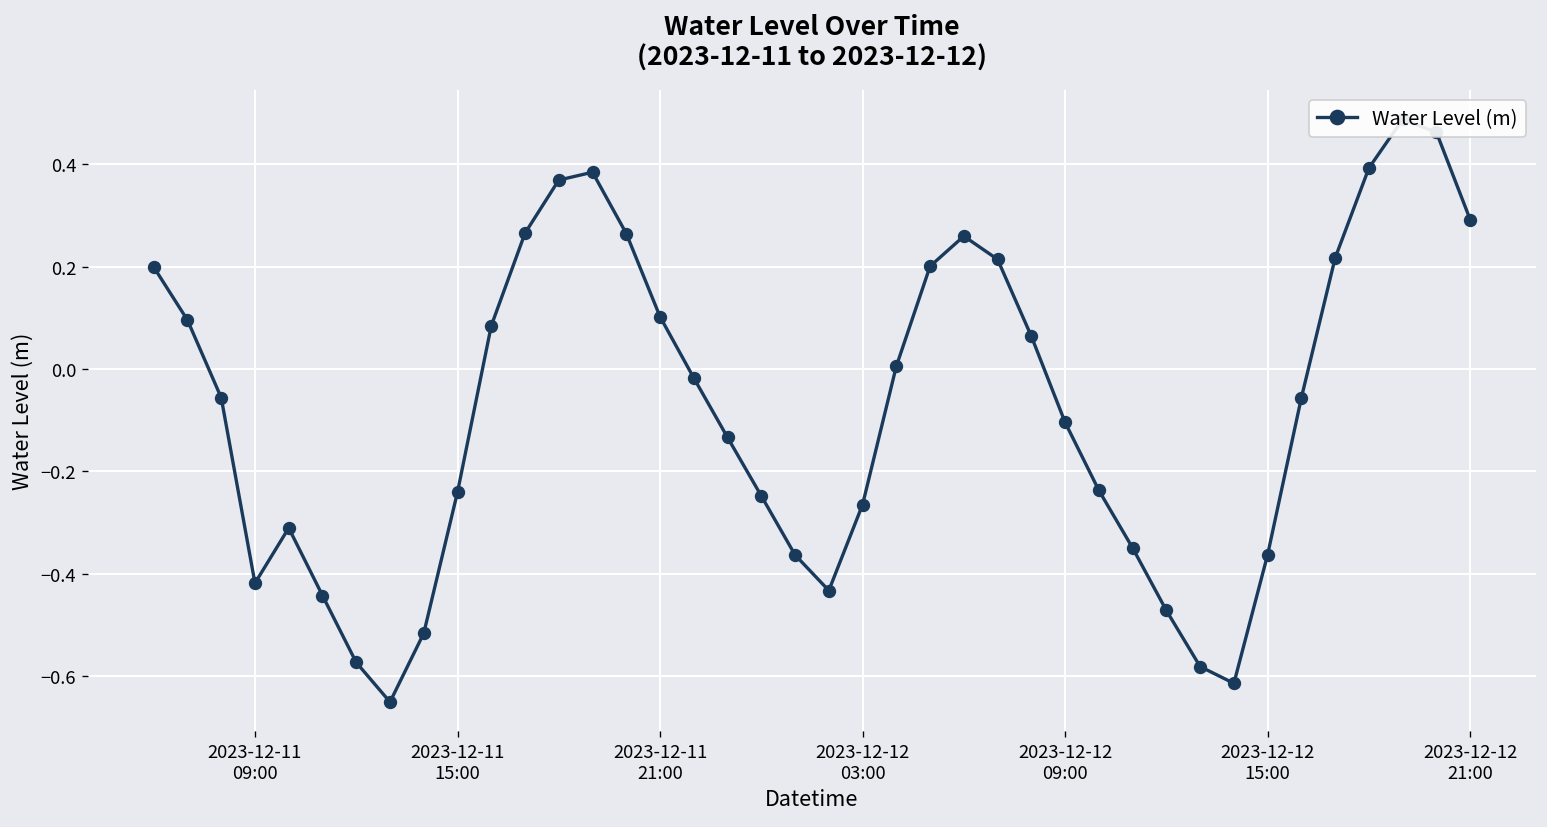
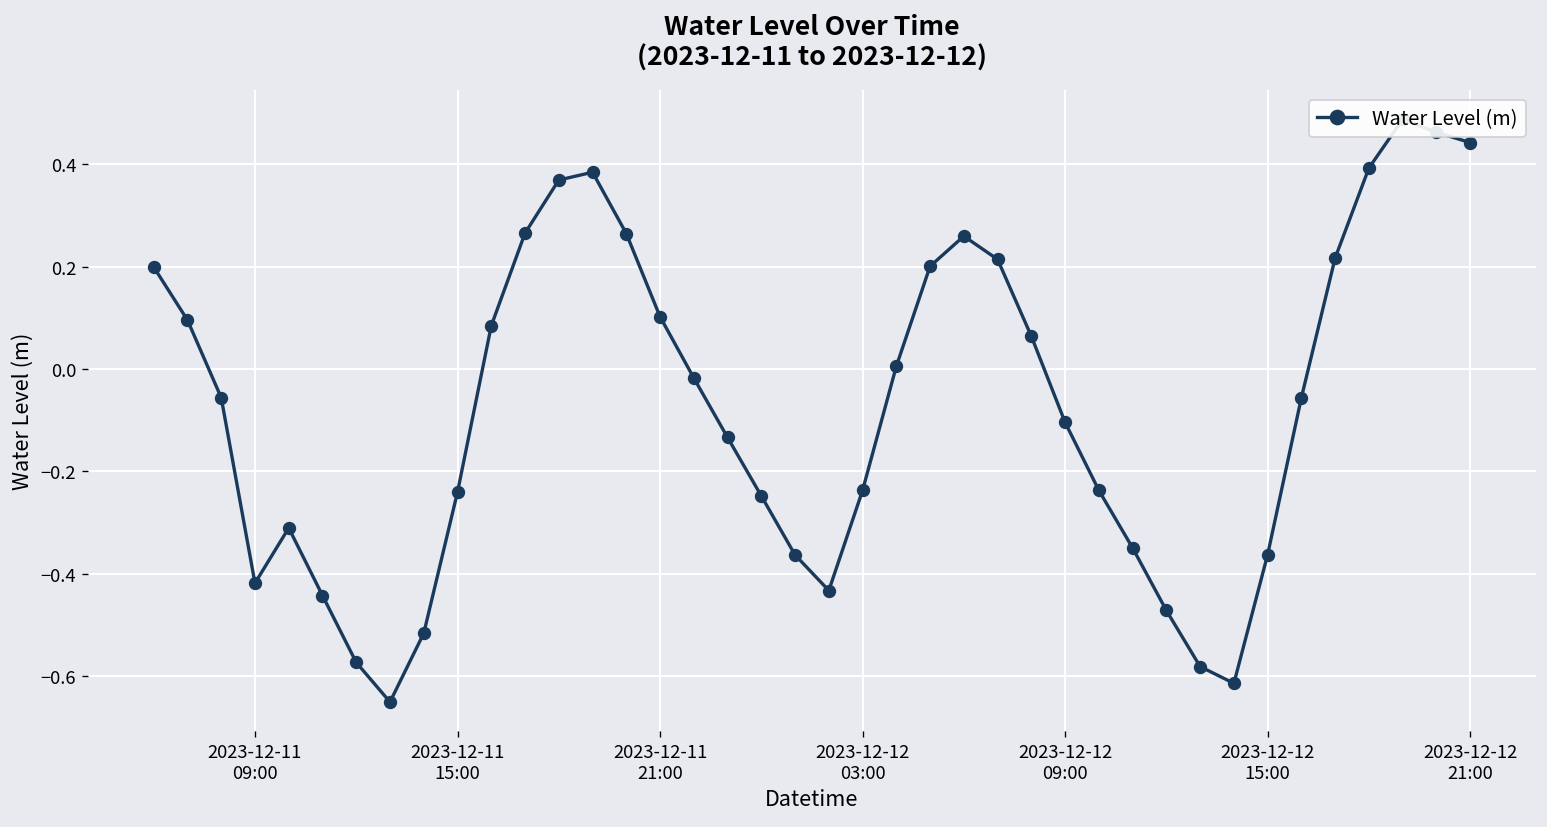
2023-12-12 03:00: -0.26 -> -0.24
2023-12-12 21:00: 0.29 -> 0.44
